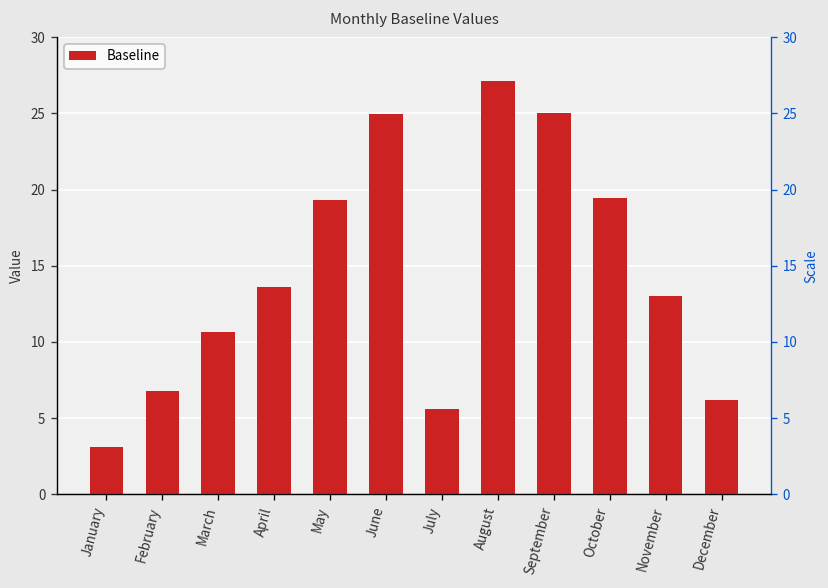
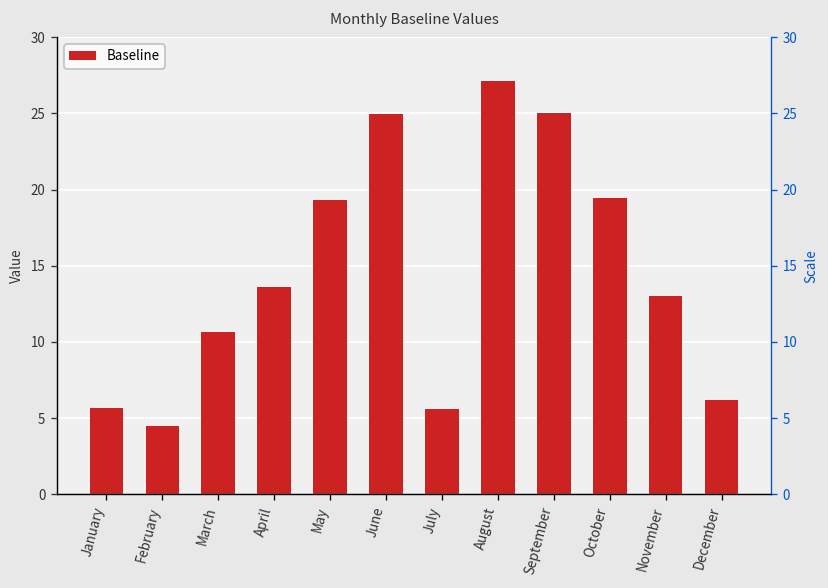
January: 3.1 -> 5.7
February: 6.8 -> 4.5
